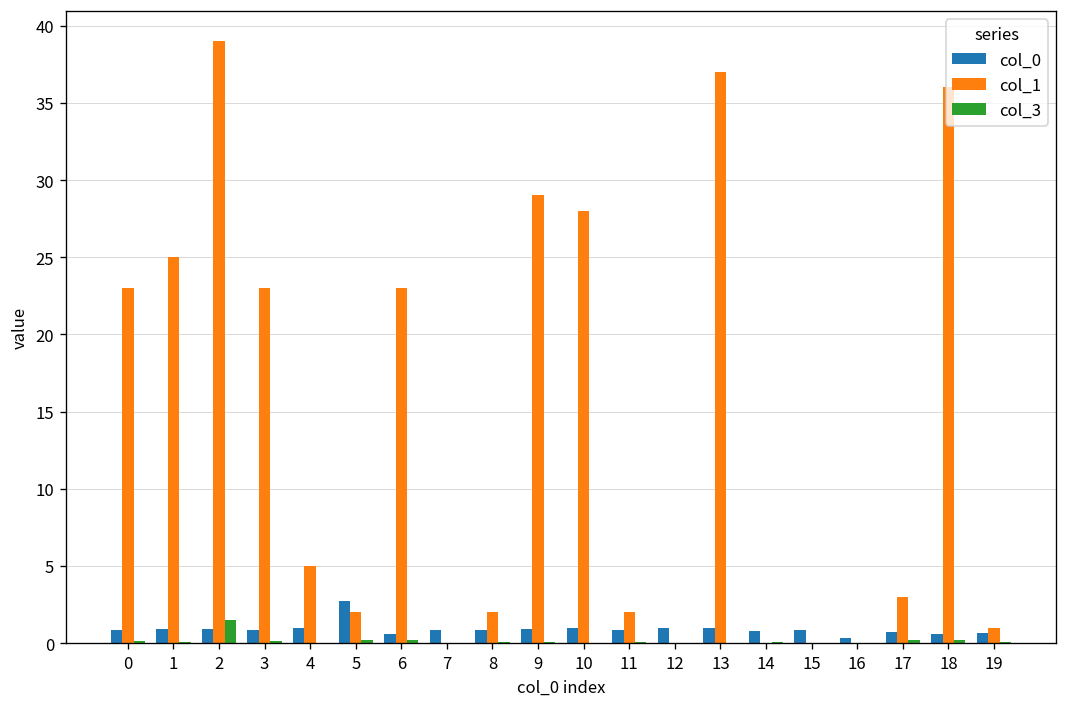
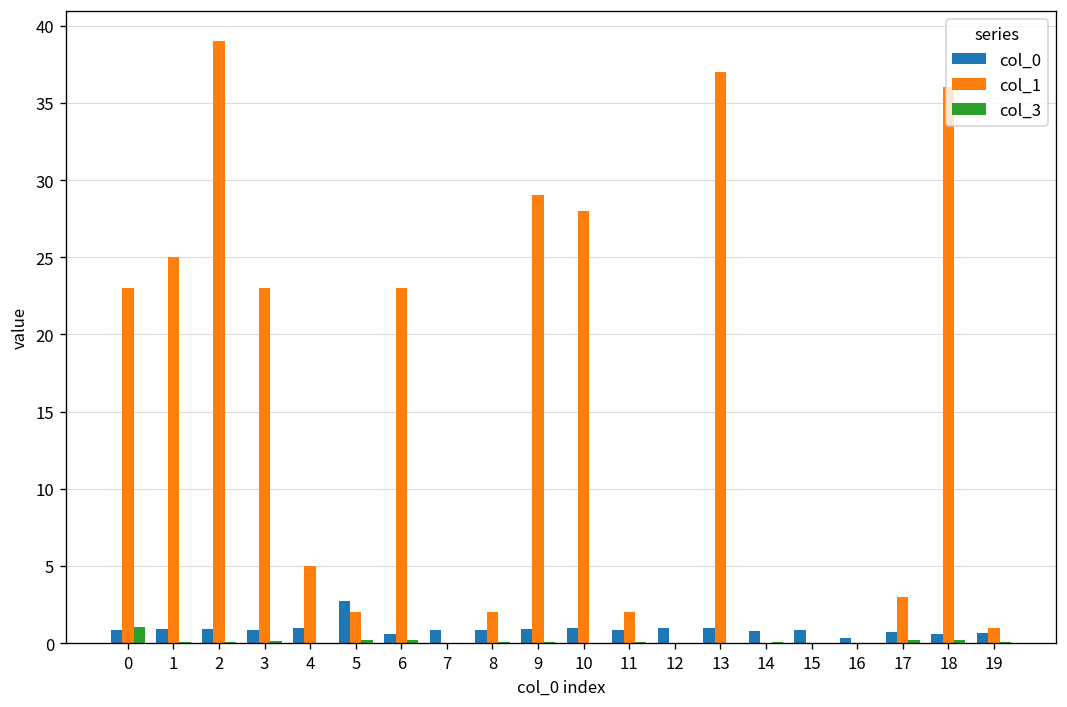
col_3, 0: 0.1 -> 1.0
col_3, 2: 1.5 -> 0.0
